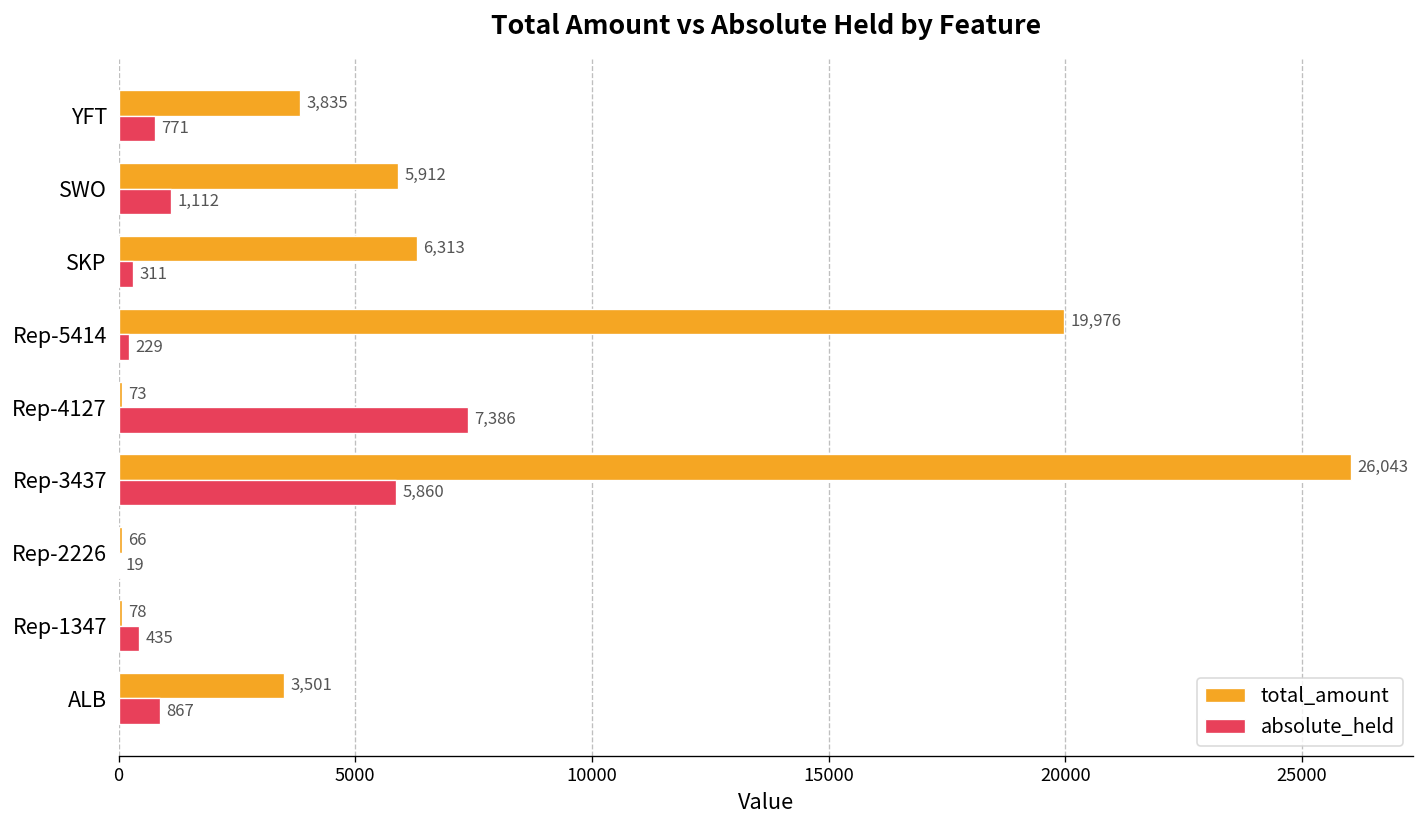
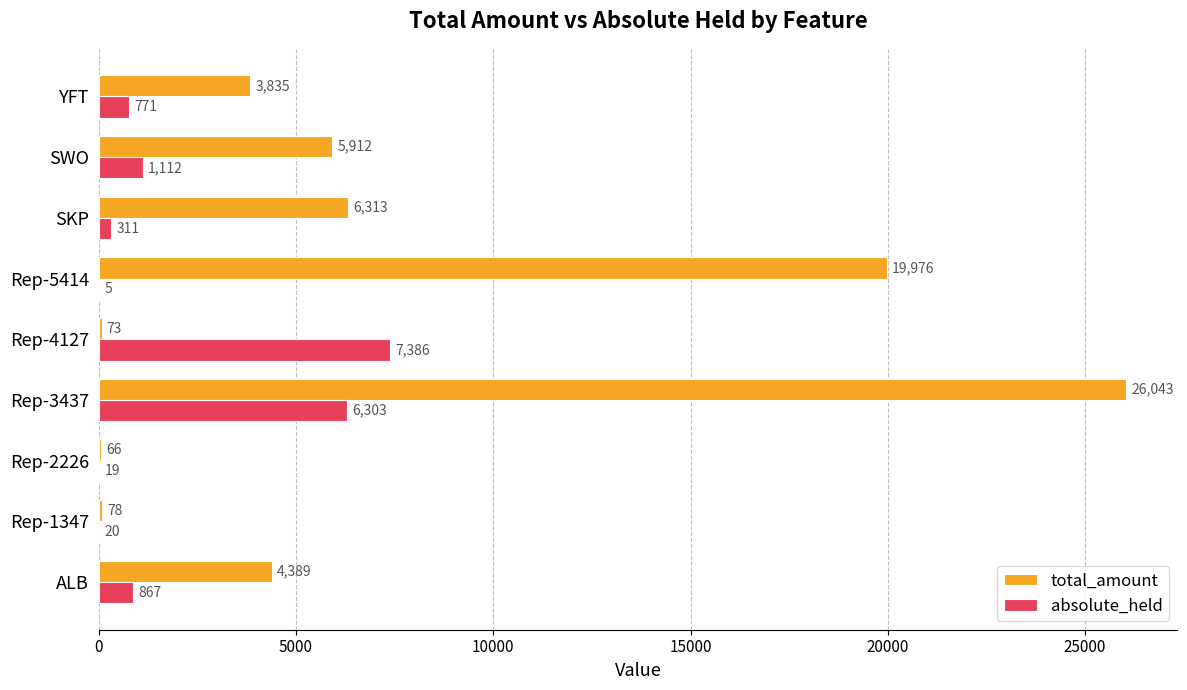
absolute_held, Rep-5414: 229 -> 5
absolute_held, Rep-3437: 5,860 -> 6,303
absolute_held, Rep-1347: 435 -> 20
total_amount, ALB: 3,501 -> 4,389
